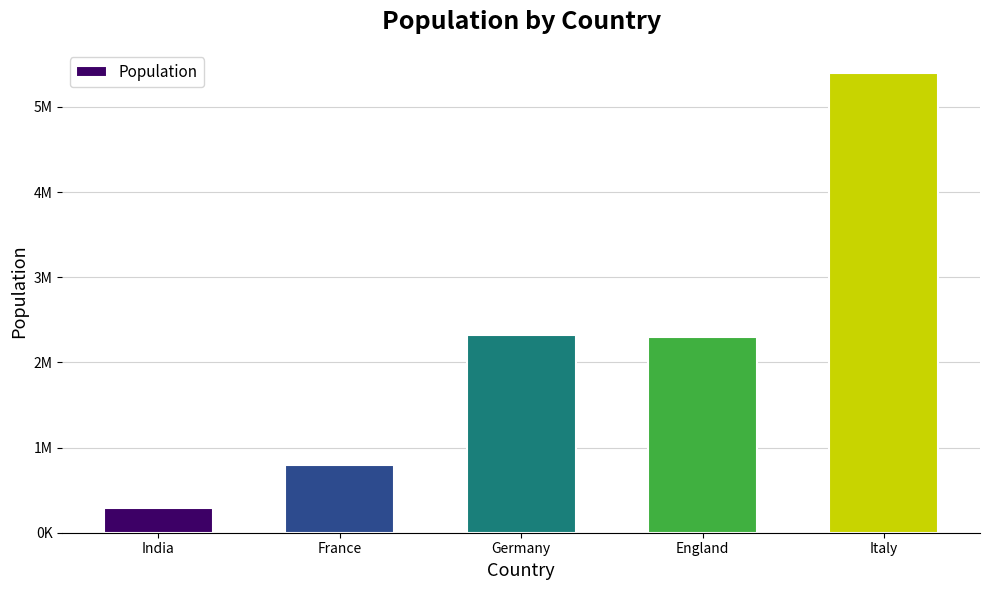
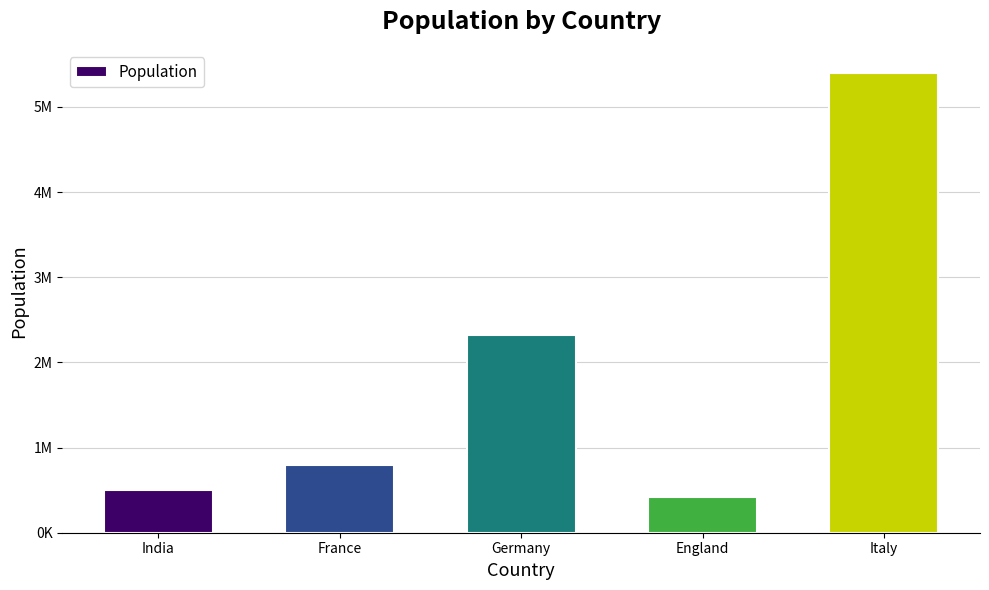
India: 300000 -> 500000
England: 2300000 -> 400000
